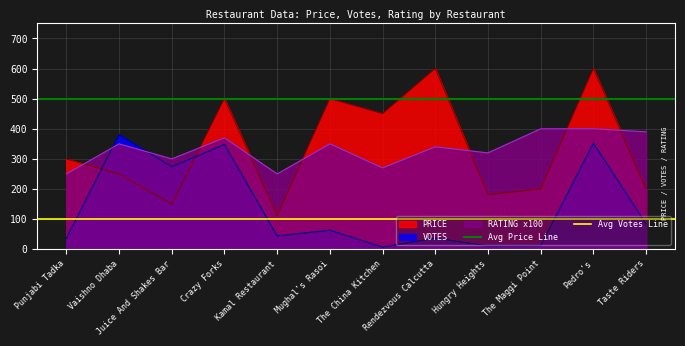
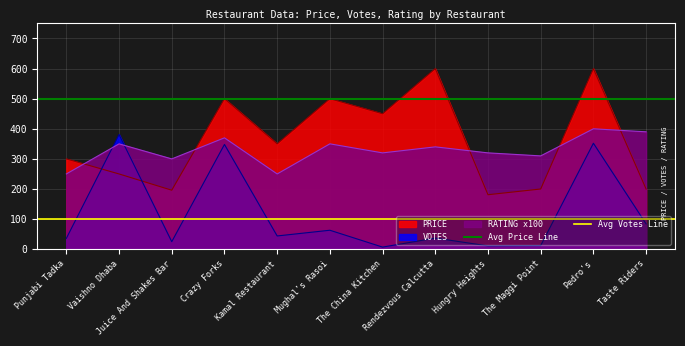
PRICE, Juice And Shakes Bar: 150 -> 200
VOTES, Juice And Shakes Bar: 270 -> 30
PRICE, Kamal Restaurant: 110 -> 350
RATING x100, The China Kitchen: 270 -> 320
RATING x100, The Maggi Point: 400 -> 310
